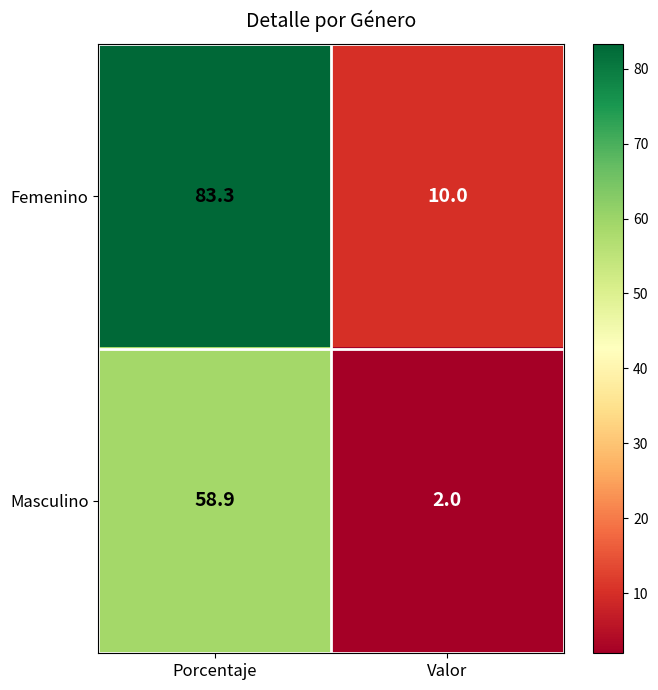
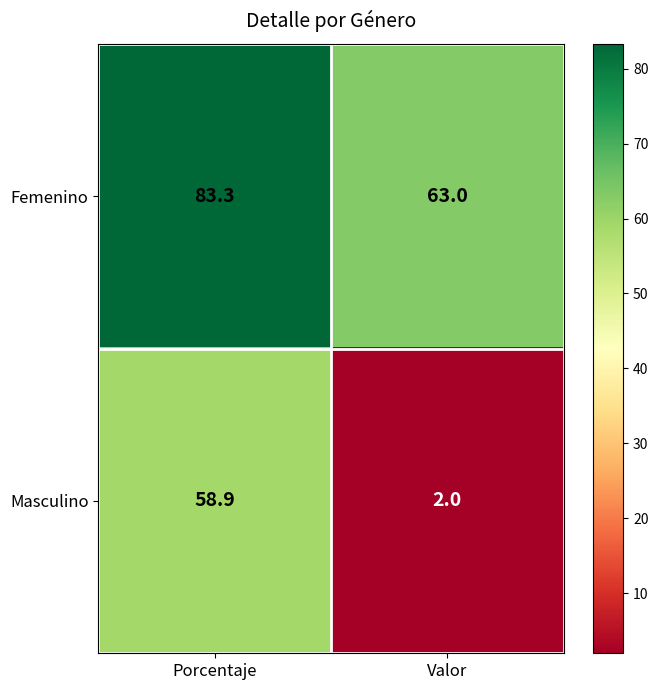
Femenino, Valor: 10.0 -> 63.0
